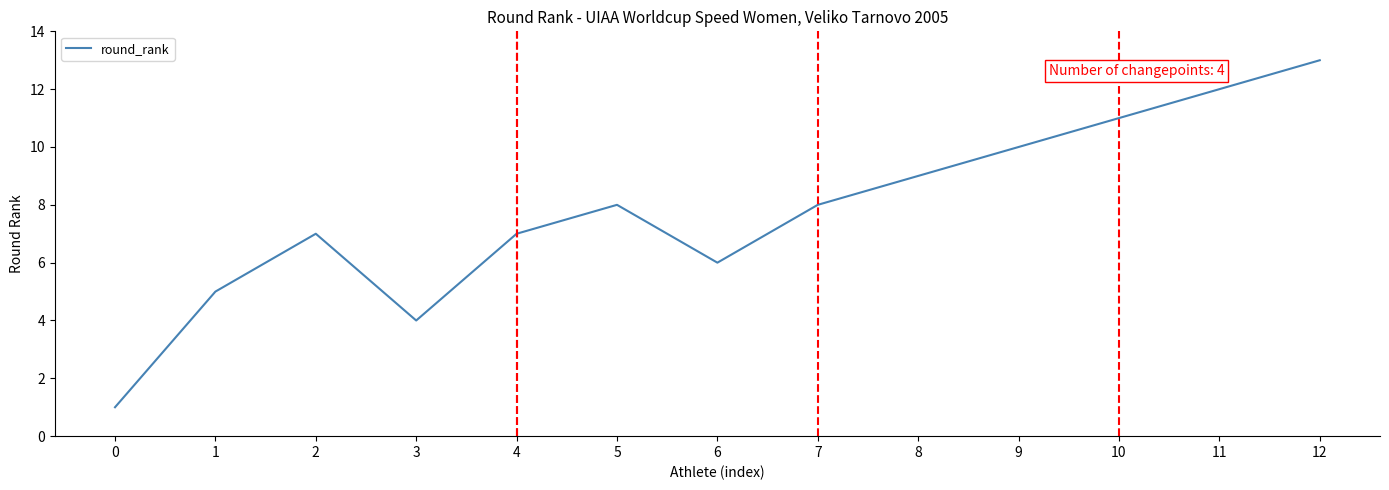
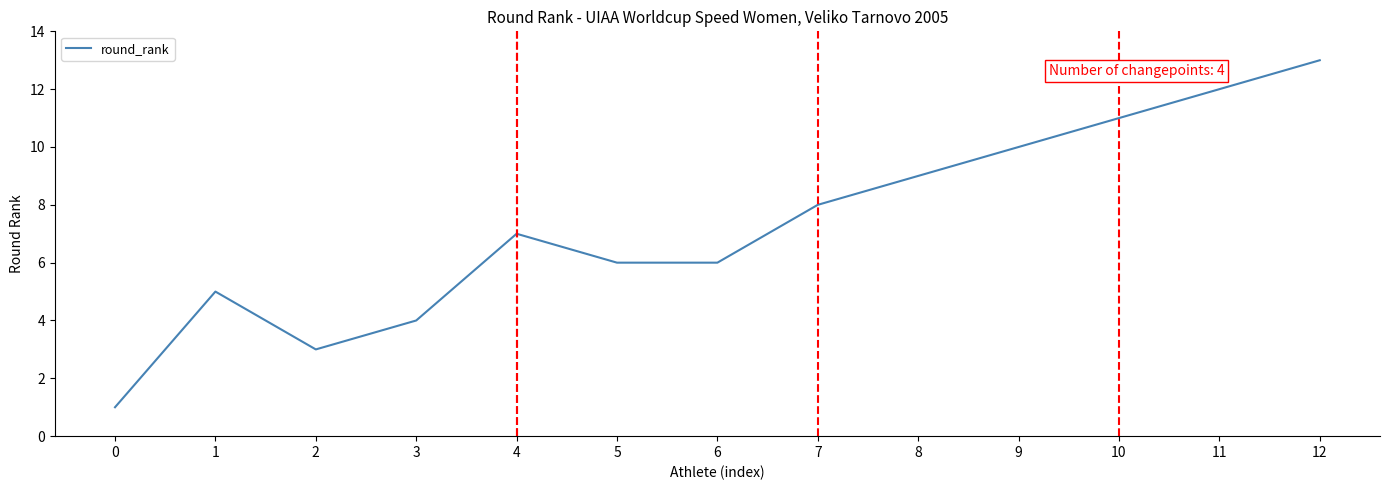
2: 7 -> 3
5: 8 -> 6
